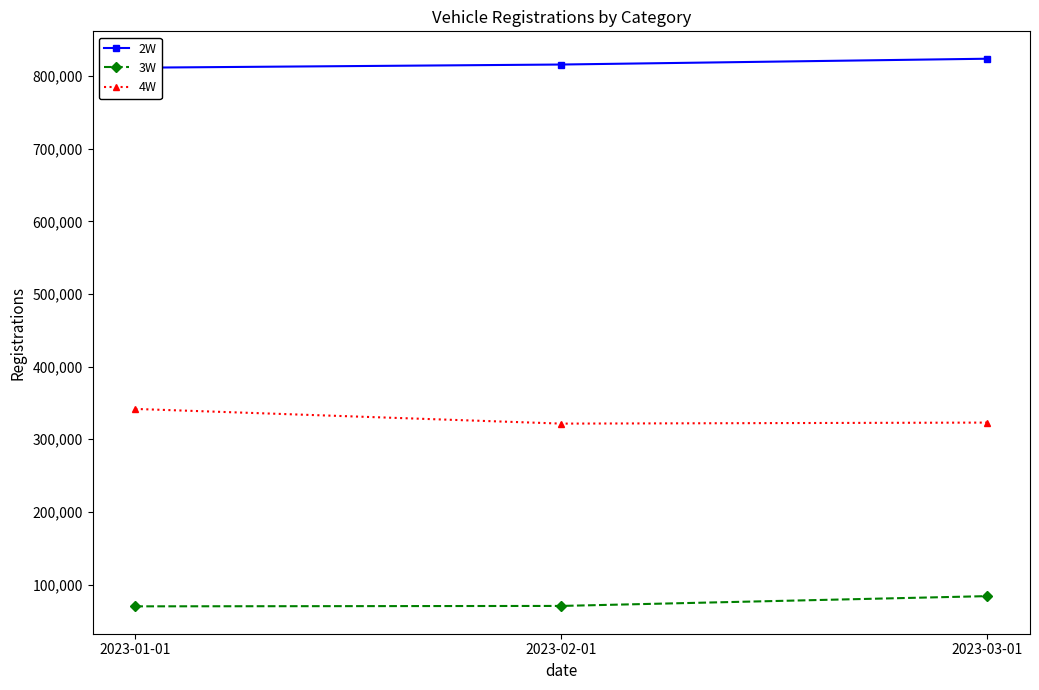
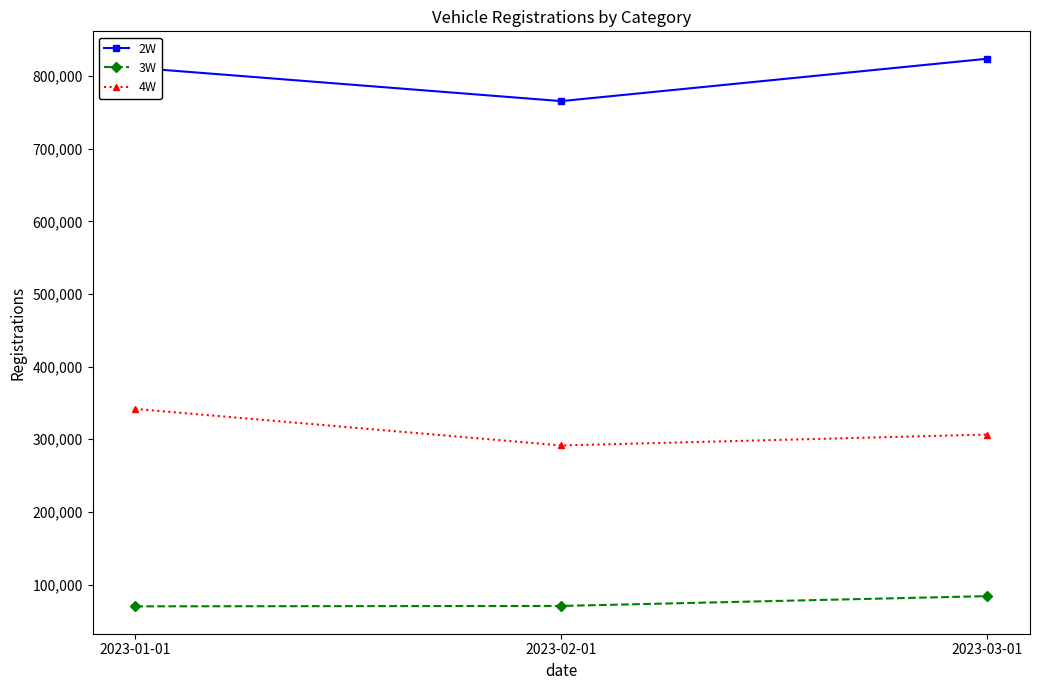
2W, 2023-02-01: 820,000 -> 770,000
4W, 2023-02-01: 320,000 -> 290,000
4W, 2023-03-01: 320,000 -> 310,000
